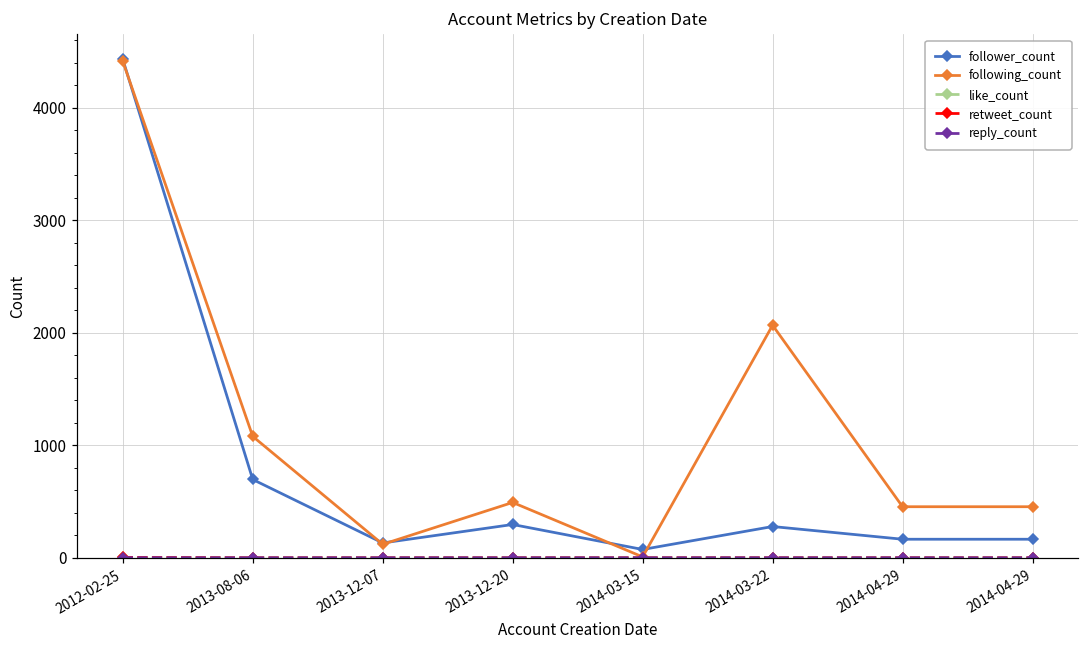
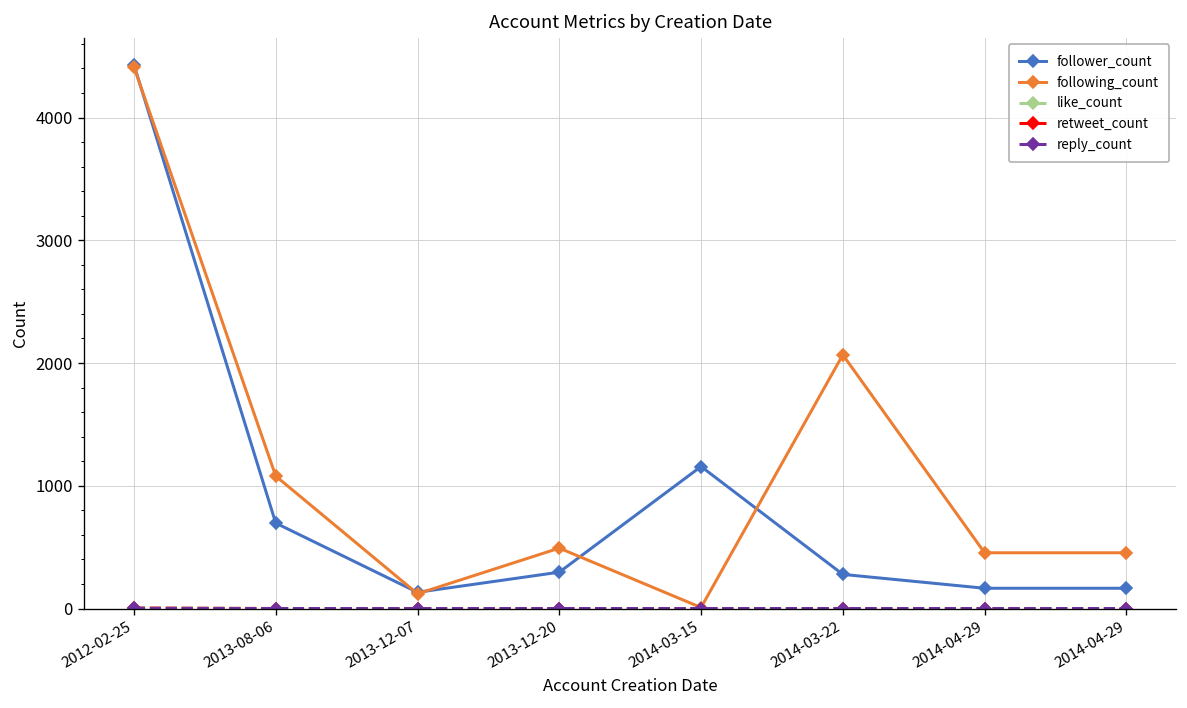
follower_count, 2014-03-15: 70 -> 1160
